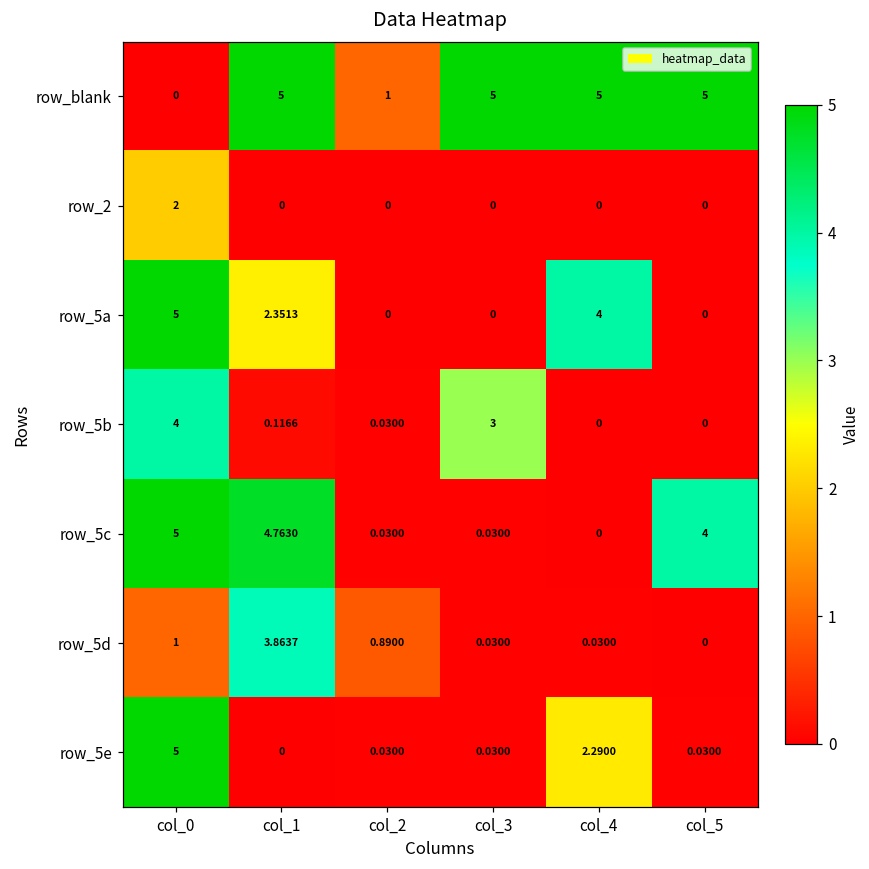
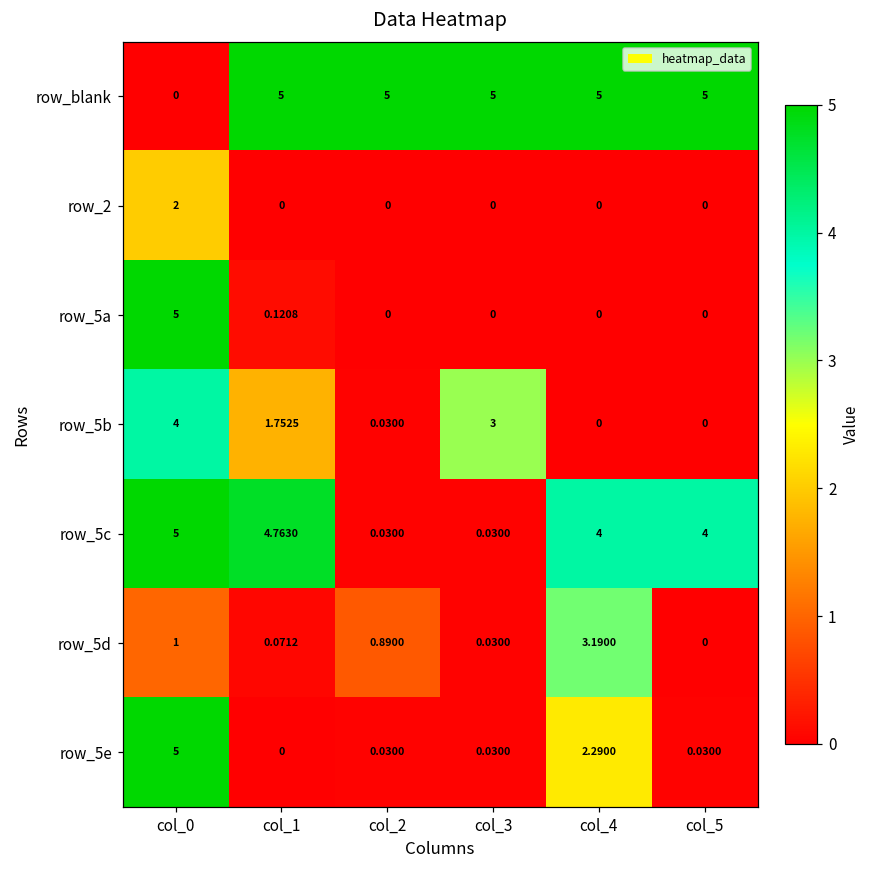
row_blank, col_2: 1 -> 5
row_5a, col_1: 2.3513 -> 0.1208
row_5a, col_4: 4 -> 0
row_5b, col_1: 0.1166 -> 1.7525
row_5c, col_4: 0 -> 4
row_5d, col_1: 3.8637 -> 0.0712
row_5d, col_4: 0.0300 -> 3.1900
